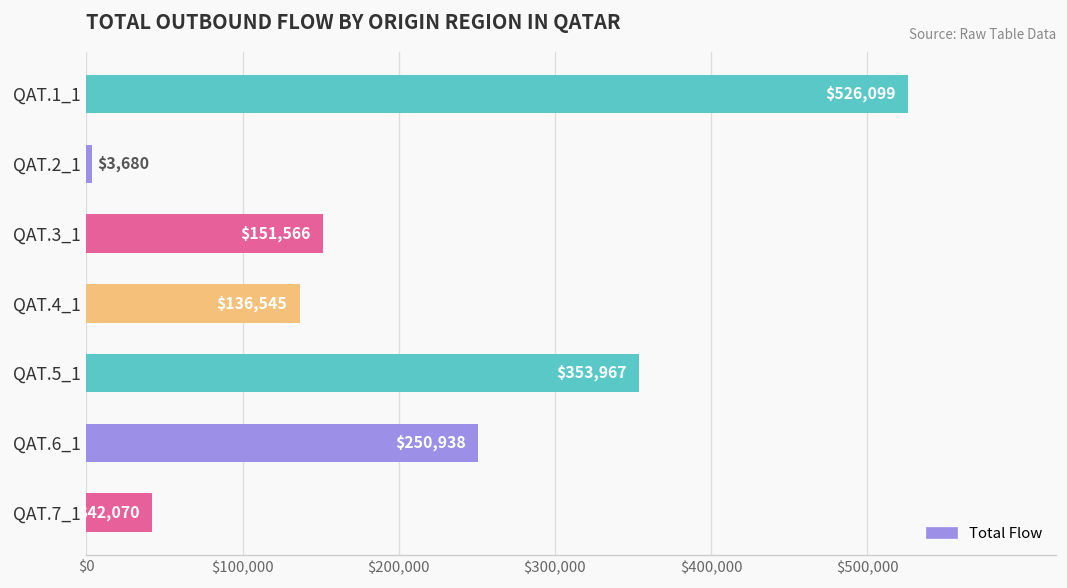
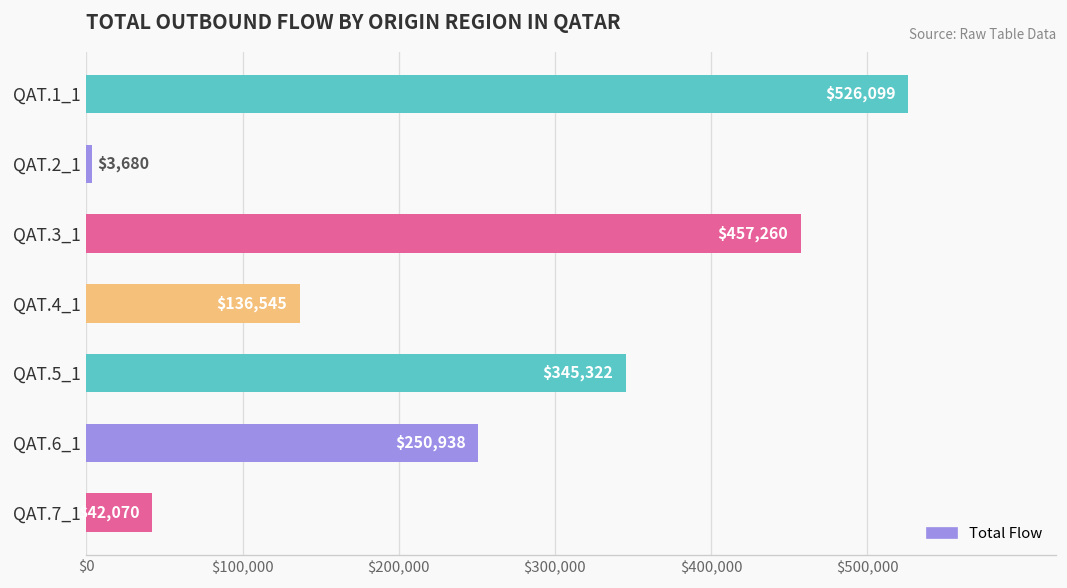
QAT.3_1: $151,566 -> $457,260
QAT.5_1: $353,967 -> $345,322
